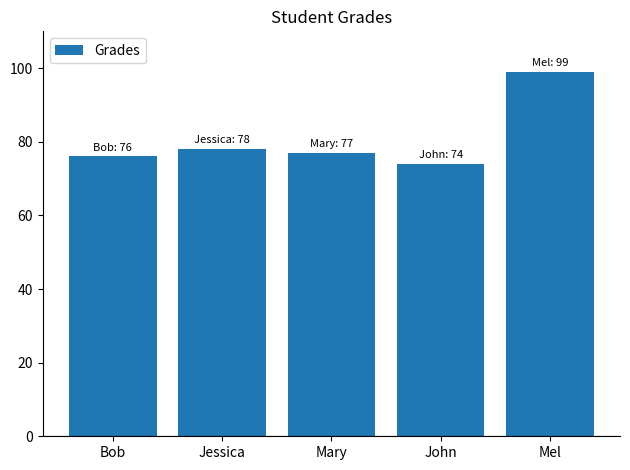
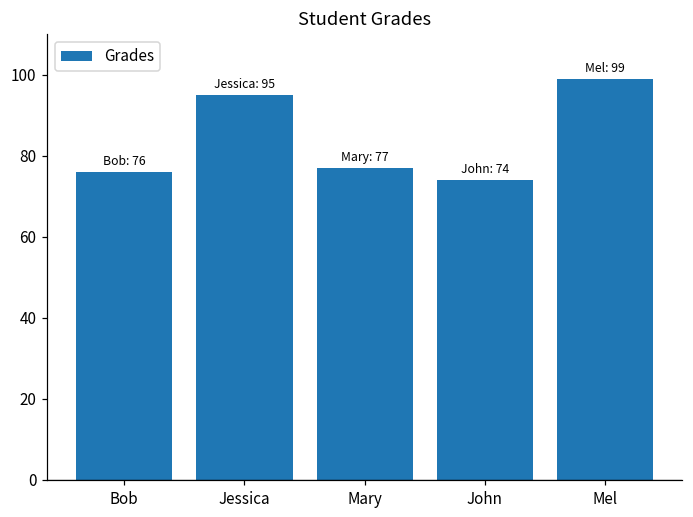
Jessica: 78 -> 95
